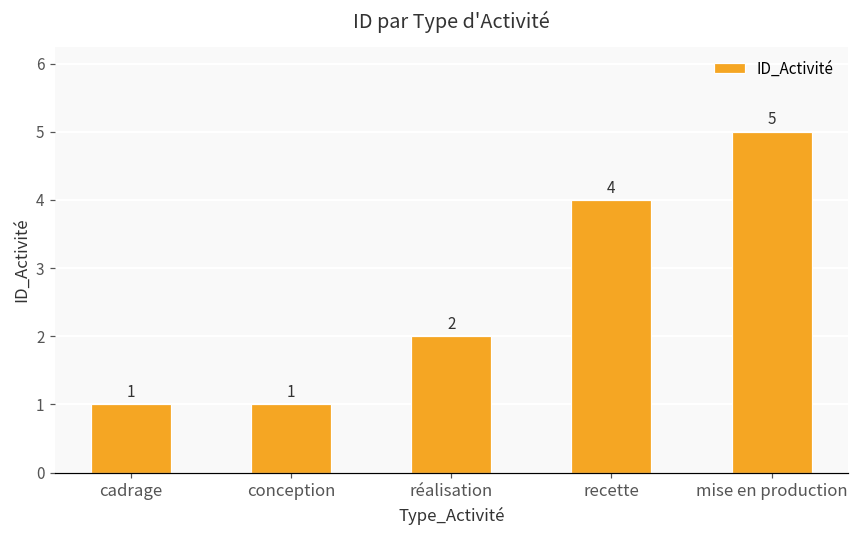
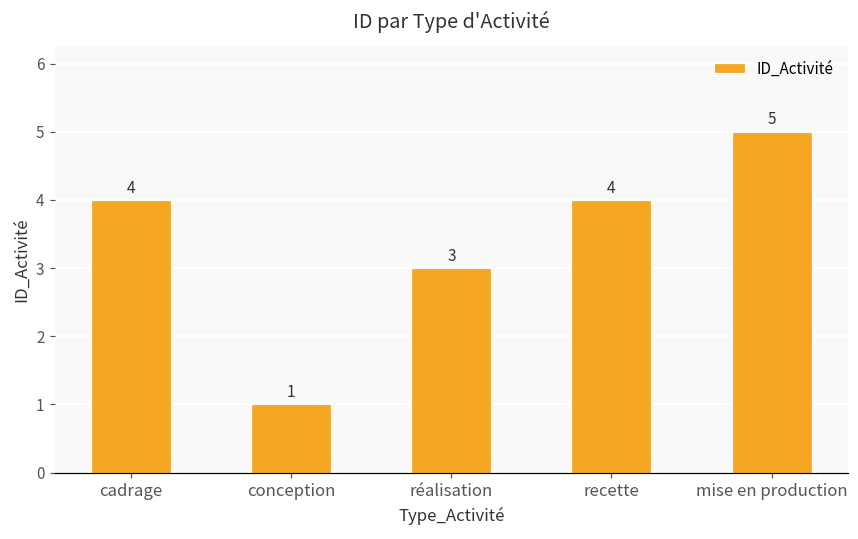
cadrage: 1 -> 4
réalisation: 2 -> 3
